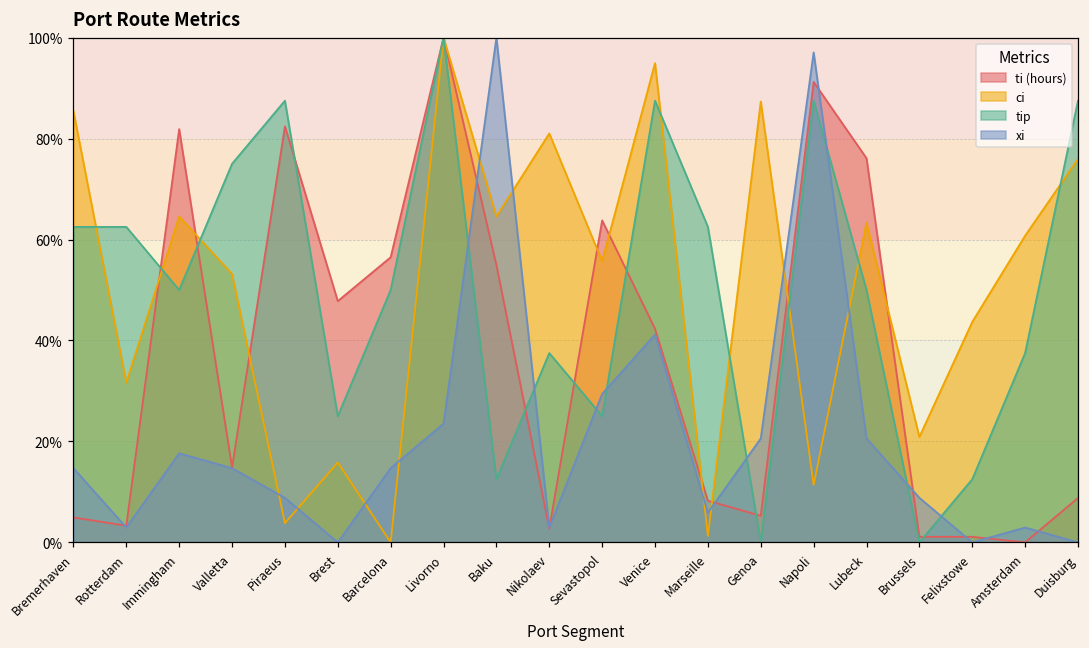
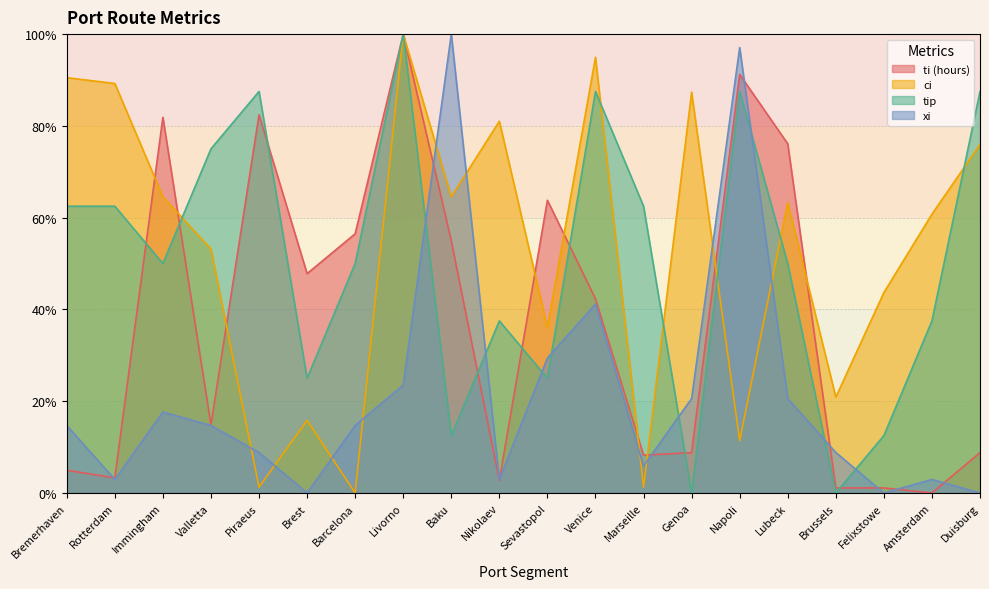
ci, Bremerhaven: 85% -> 91%
ci, Rotterdam: 32% -> 89%
ci, Piraeus: 4% -> 1%
ci, Sevastopol: 56% -> 36%
ti (hours), Genoa: 5% -> 9%
